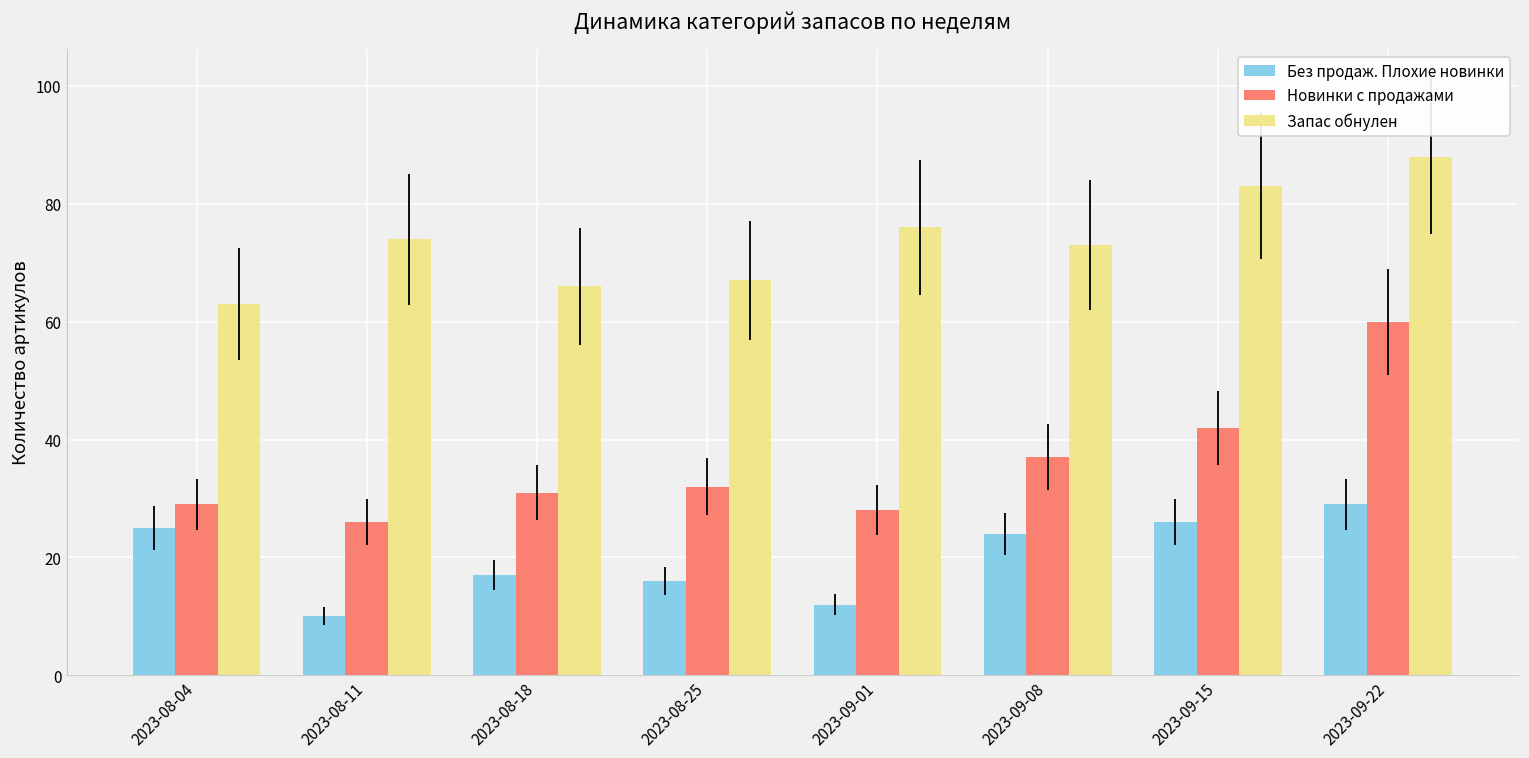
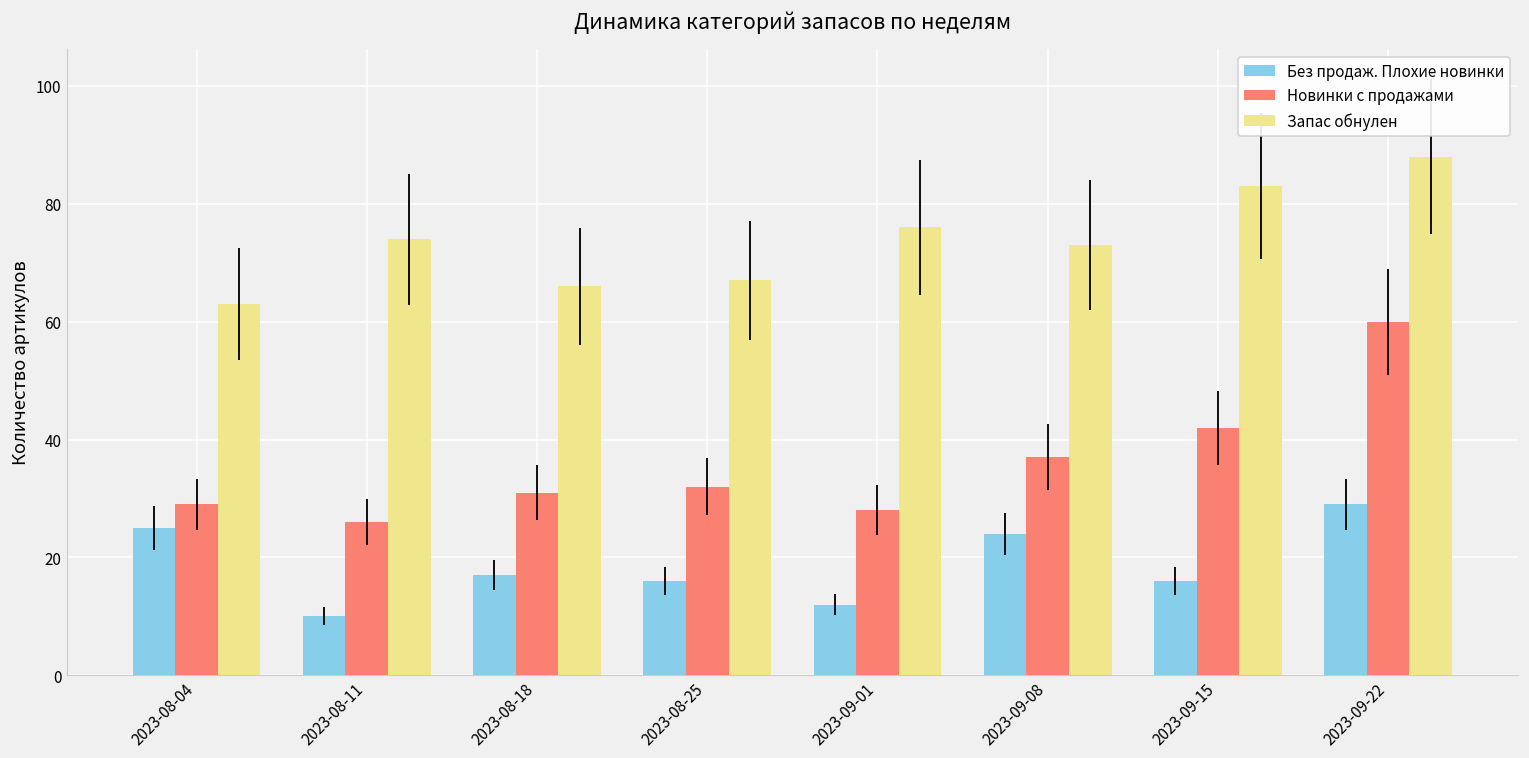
Без продаж. Плохие новинки, 2023-09-15: 26 -> 16
